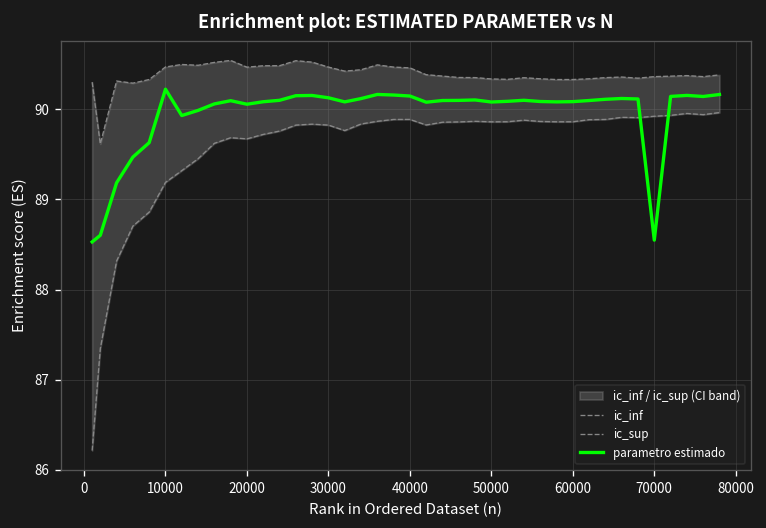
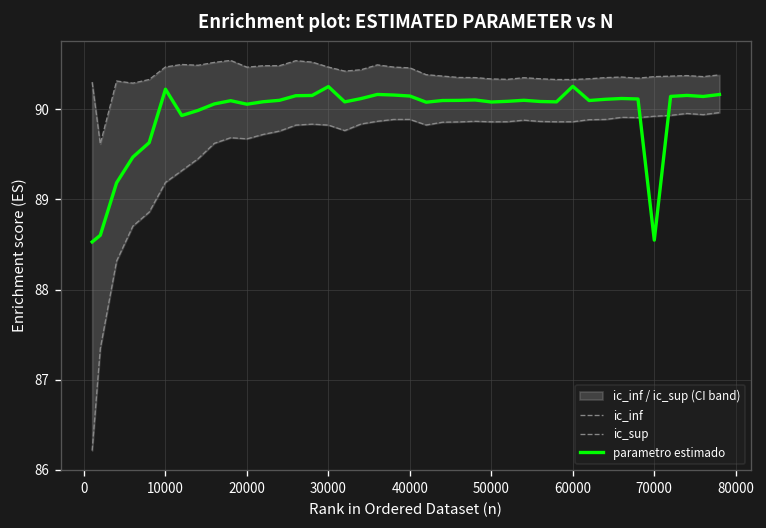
parametro estimado, 30000: 90.1 -> 90.3
parametro estimado, 60000: 90.1 -> 90.3
